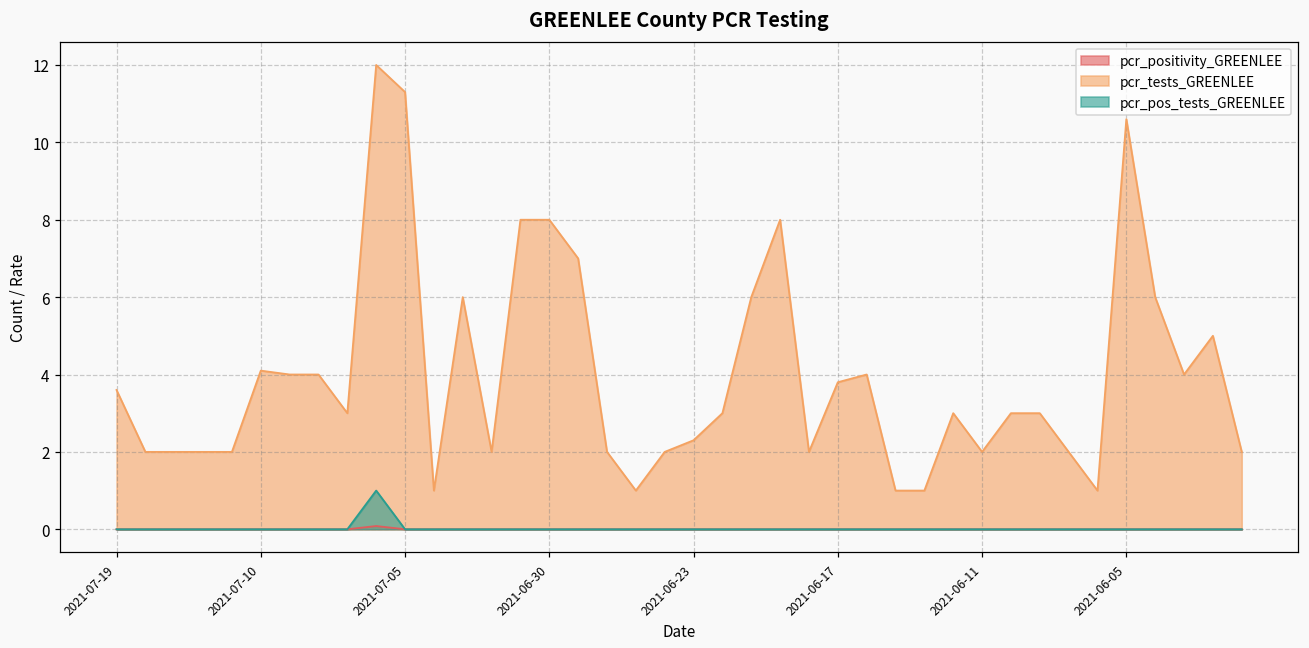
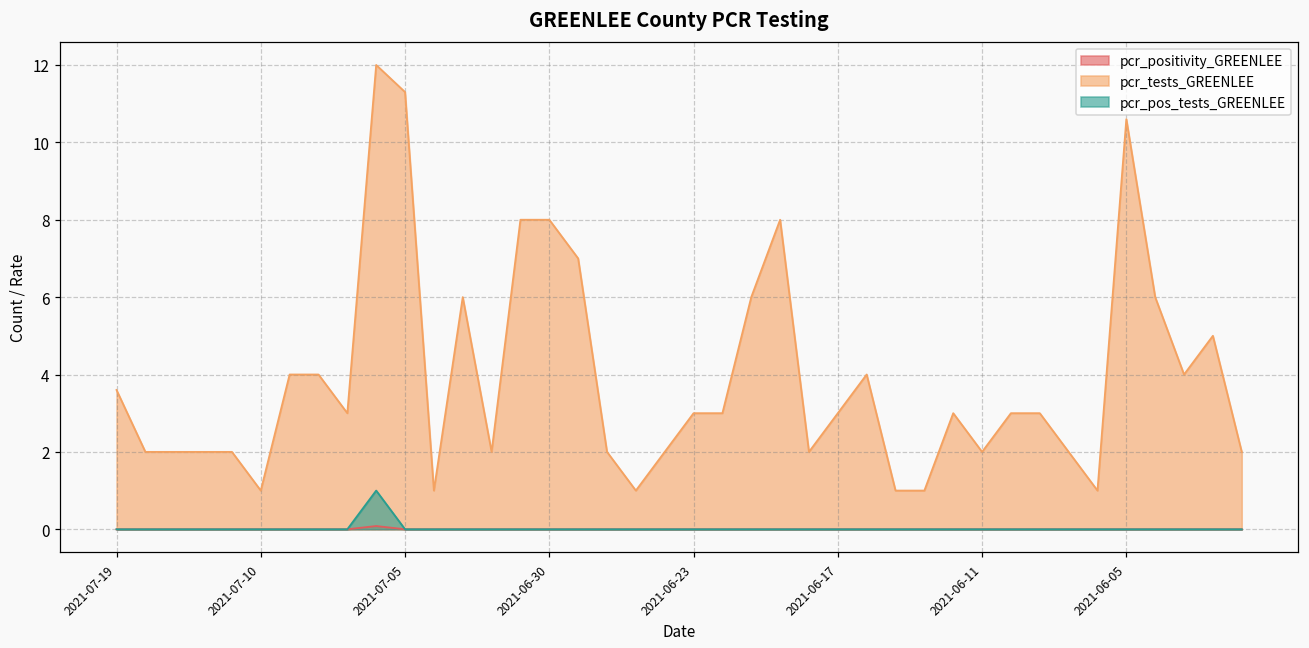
pcr_tests_GREENLEE, 2021-07-10: 4.1 -> 1.0
pcr_tests_GREENLEE, 2021-06-23: 2.3 -> 3.0
pcr_tests_GREENLEE, 2021-06-17: 3.8 -> 3.0
